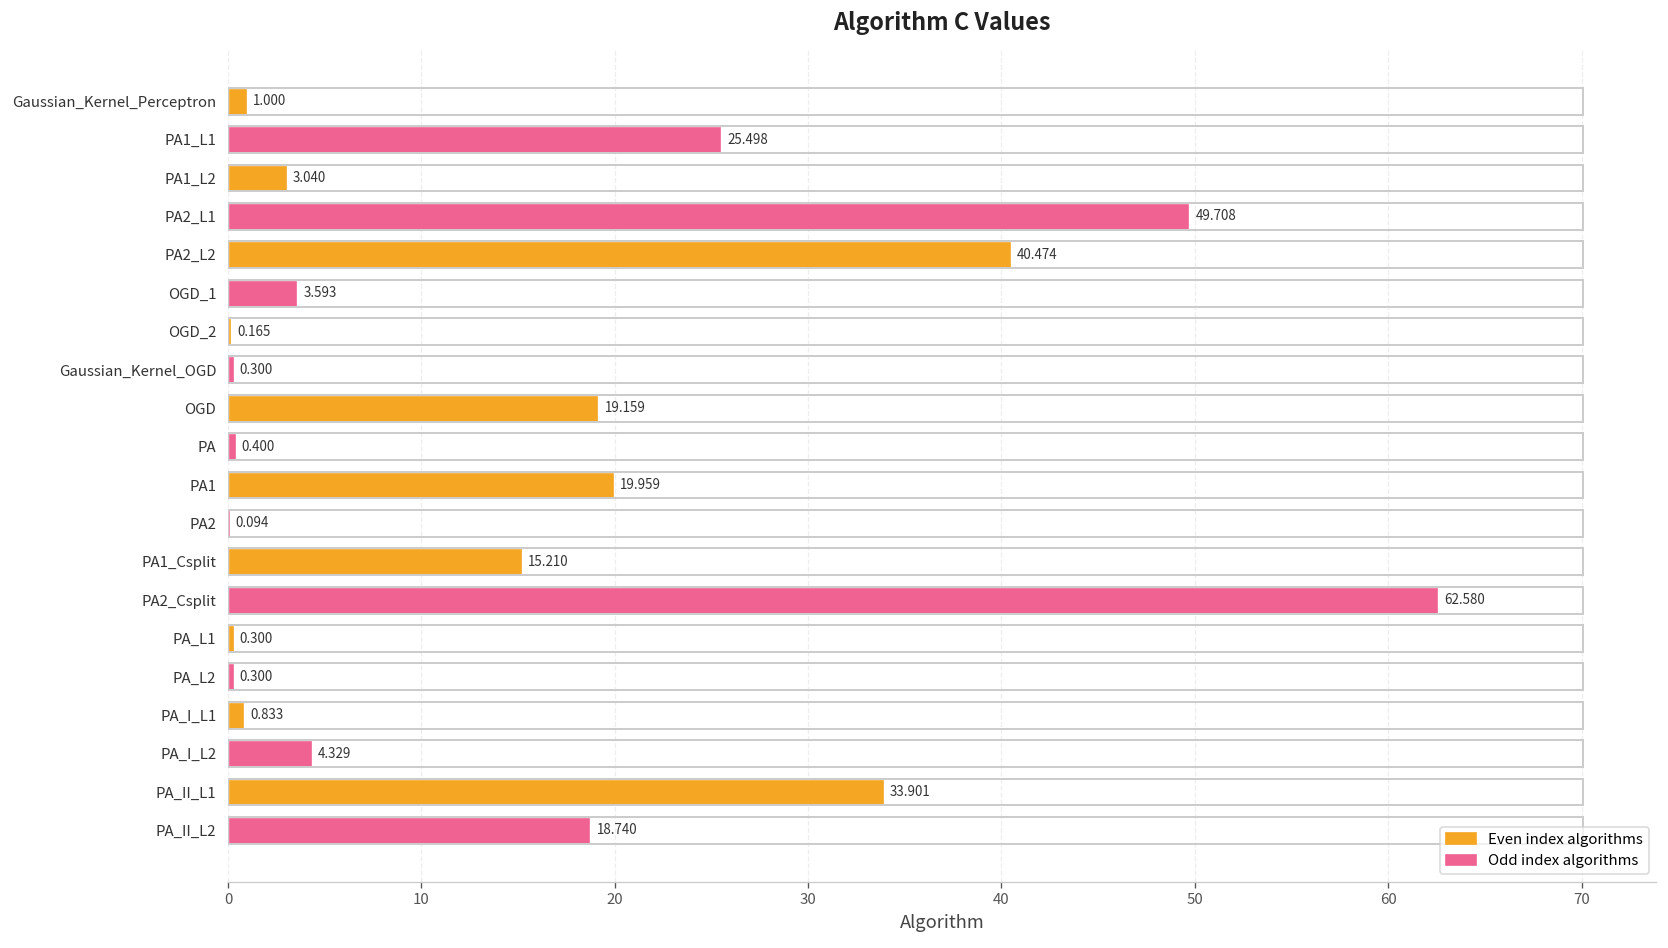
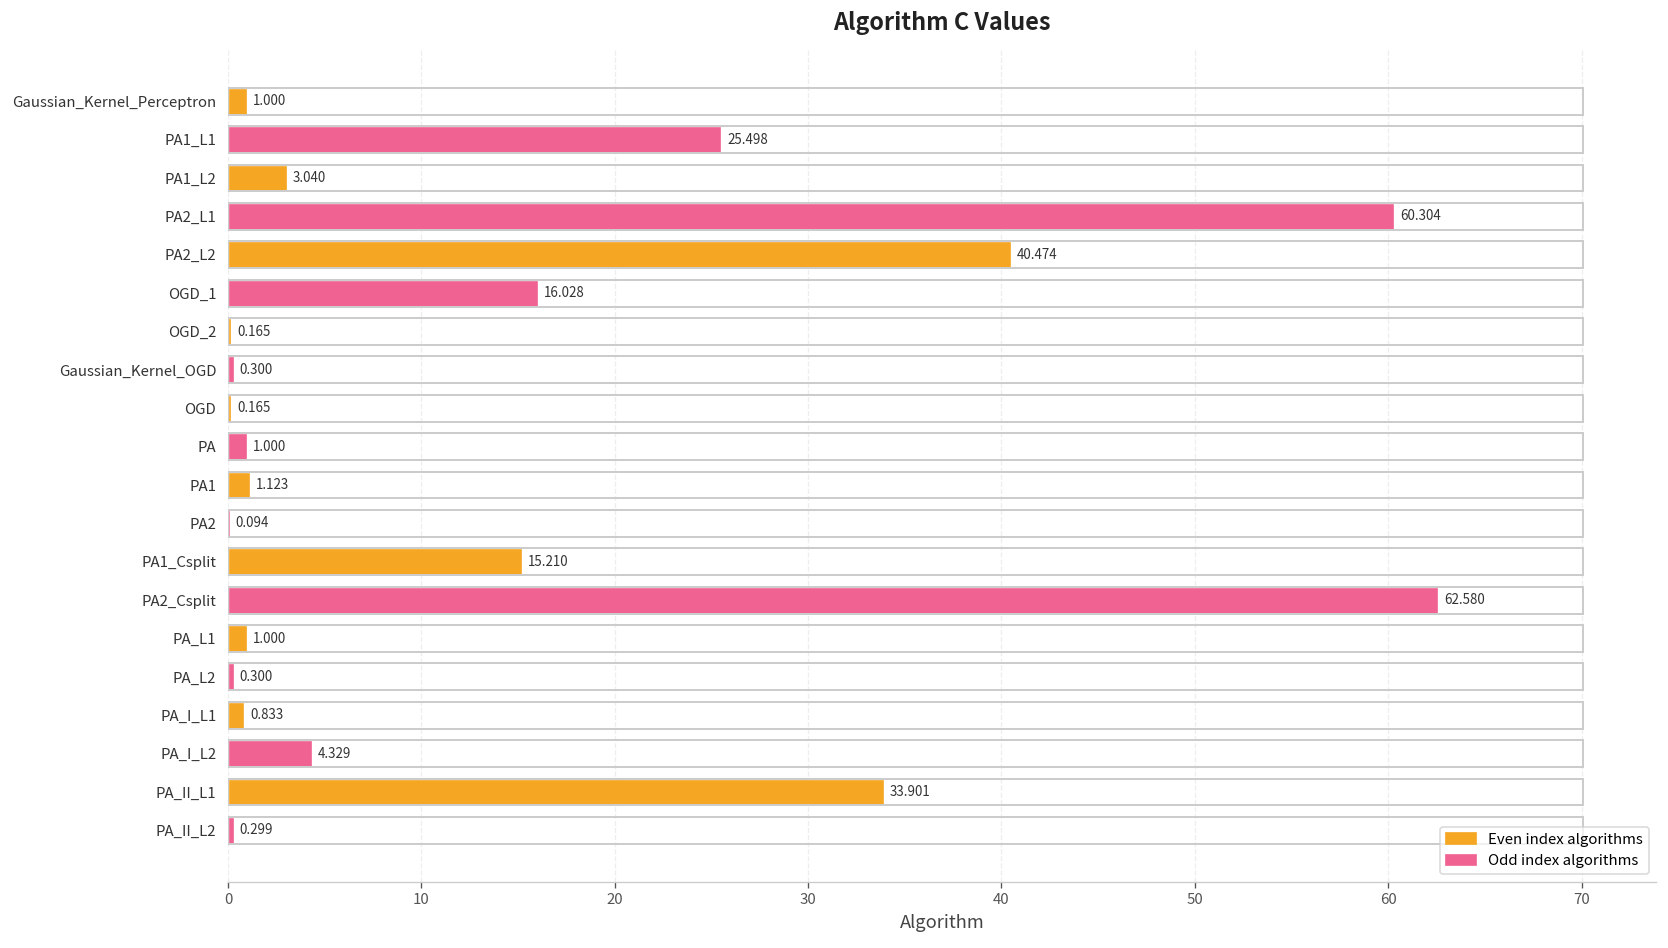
PA2_L1: 49.708 -> 60.304
OGD_1: 3.593 -> 16.028
OGD: 19.159 -> 0.165
PA: 0.400 -> 1.000
PA1: 19.959 -> 1.123
PA_L1: 0.300 -> 1.000
PA_II_L2: 18.740 -> 0.299
